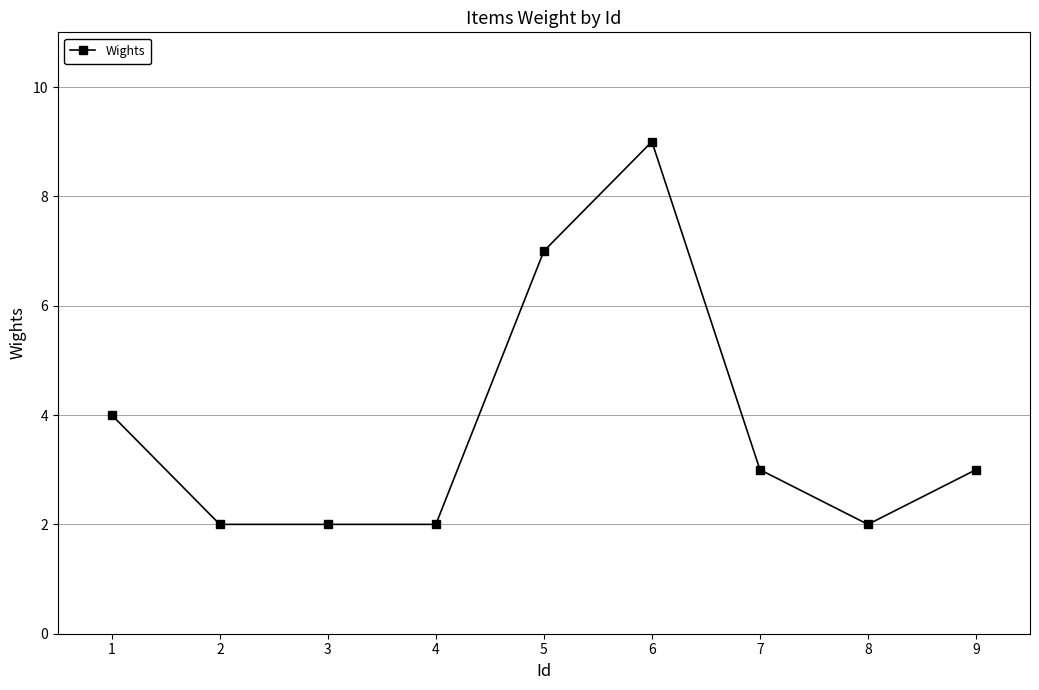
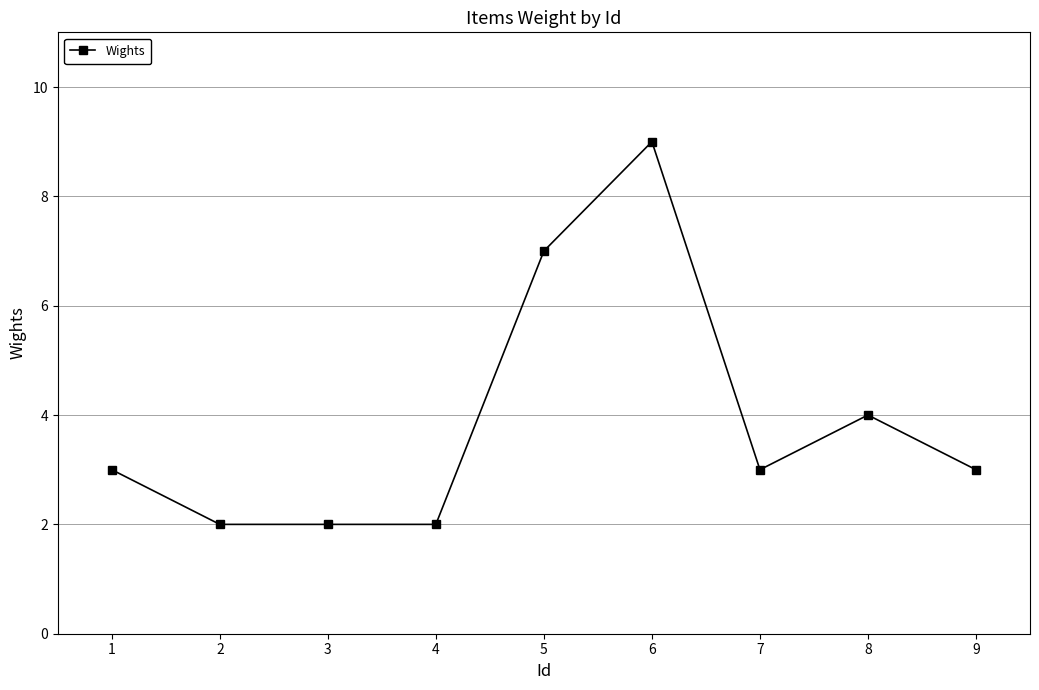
1: 4 -> 3
8: 2 -> 4
